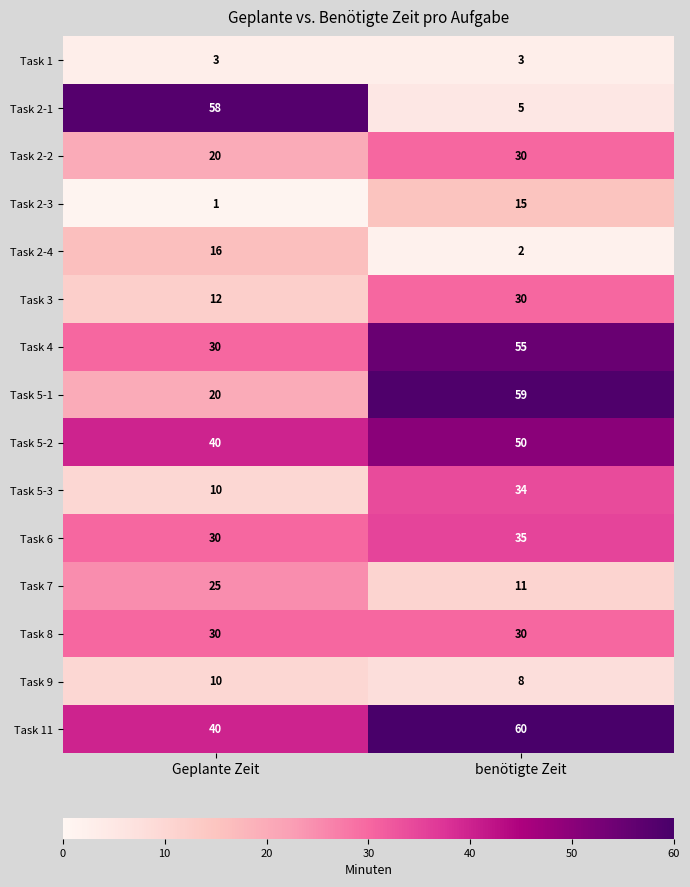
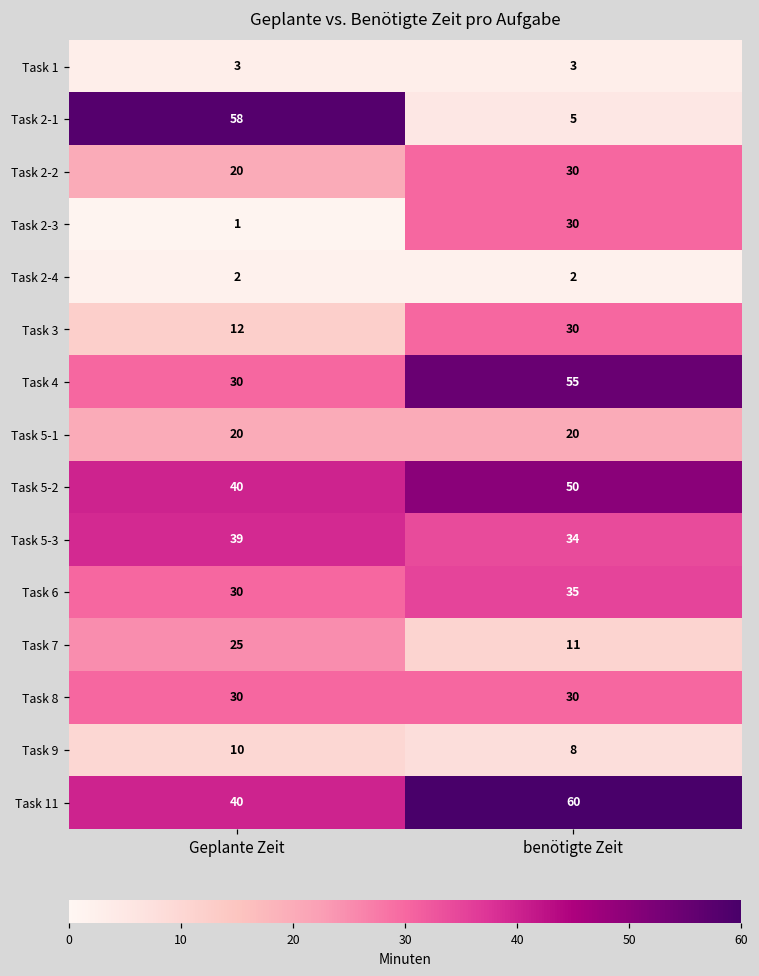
Task 2-3, benötigte Zeit: 15 -> 30
Task 2-4, Geplante Zeit: 16 -> 2
Task 5-1, benötigte Zeit: 59 -> 20
Task 5-3, Geplante Zeit: 10 -> 39
